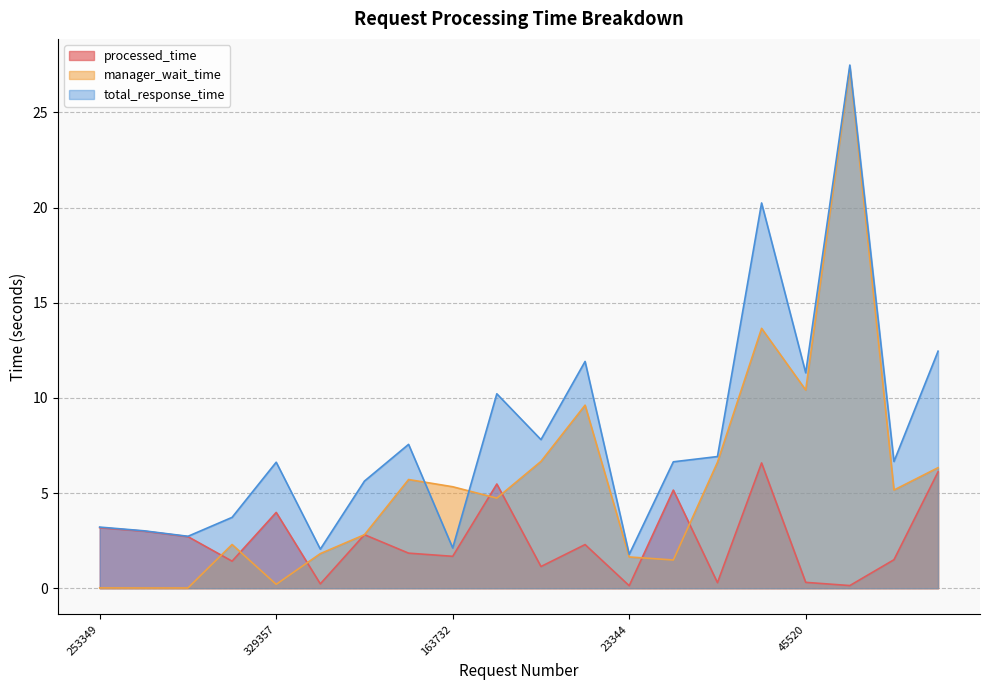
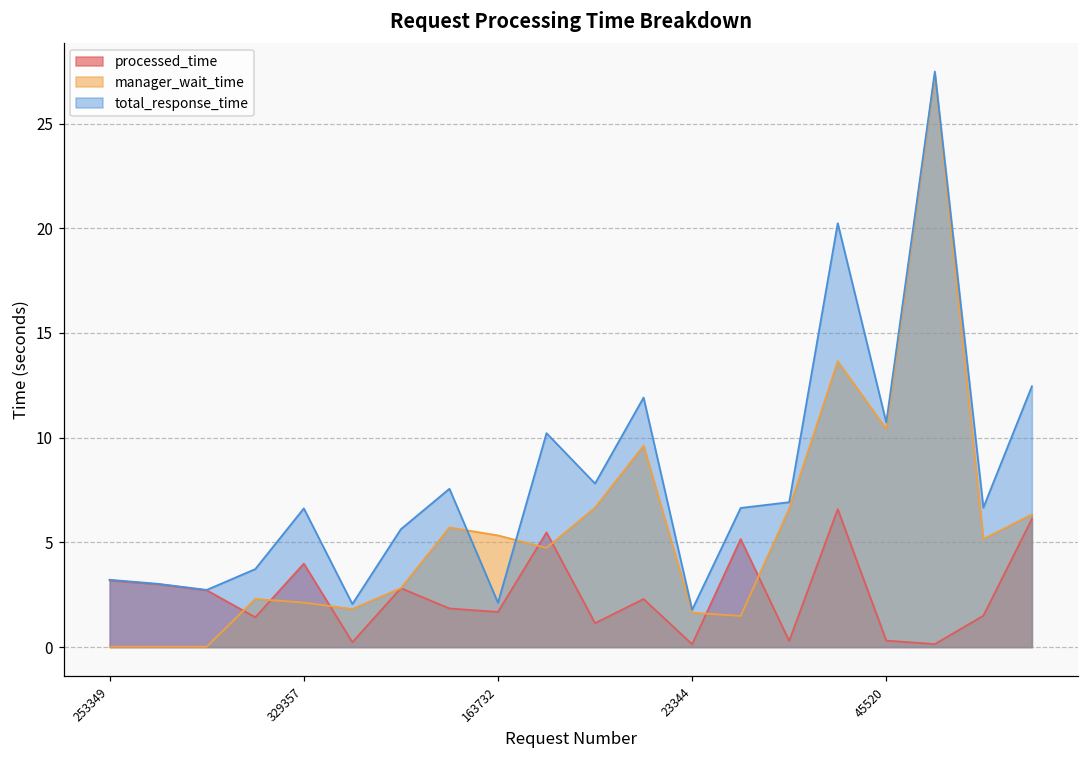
manager_wait_time, 329357: 0.2 -> 2.1
total_response_time, 45520: 11.3 -> 10.7
